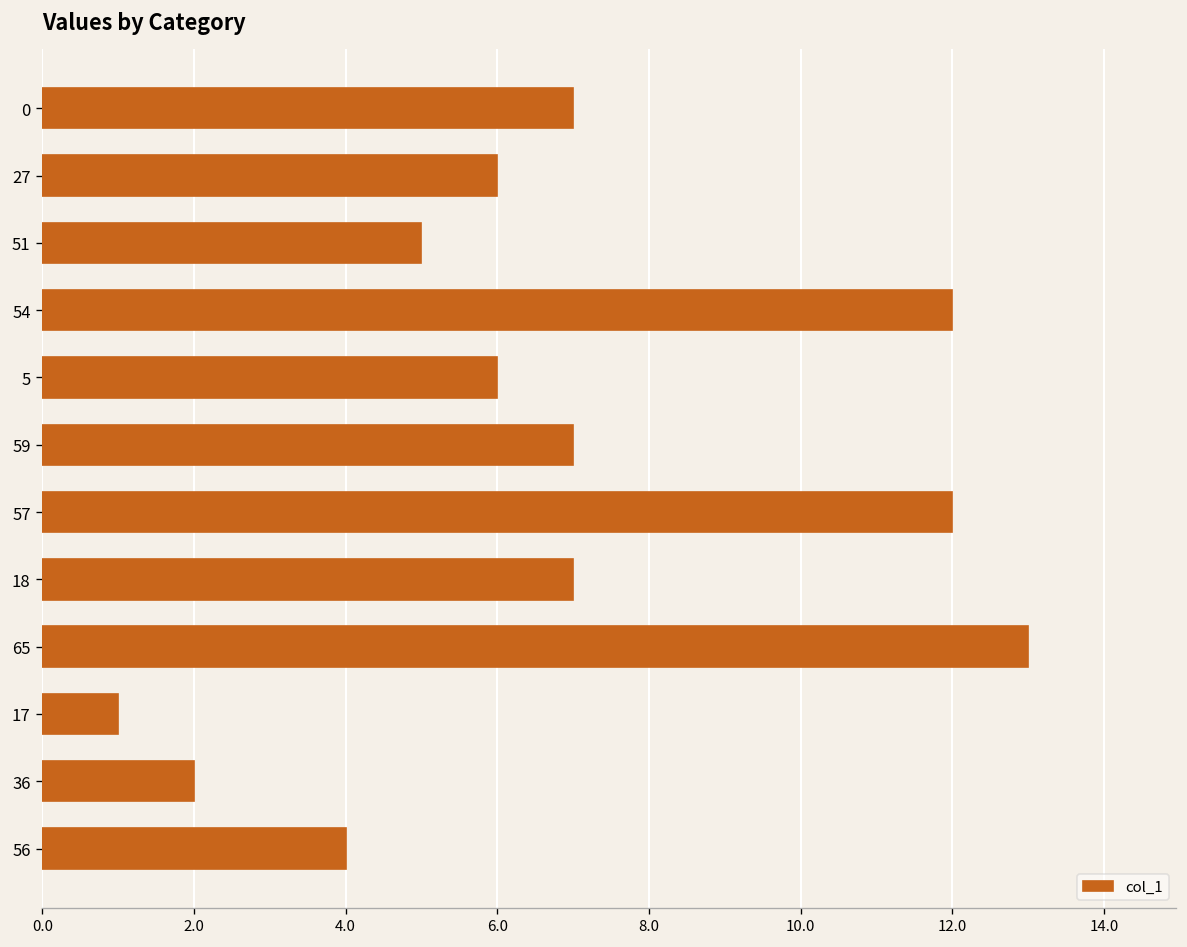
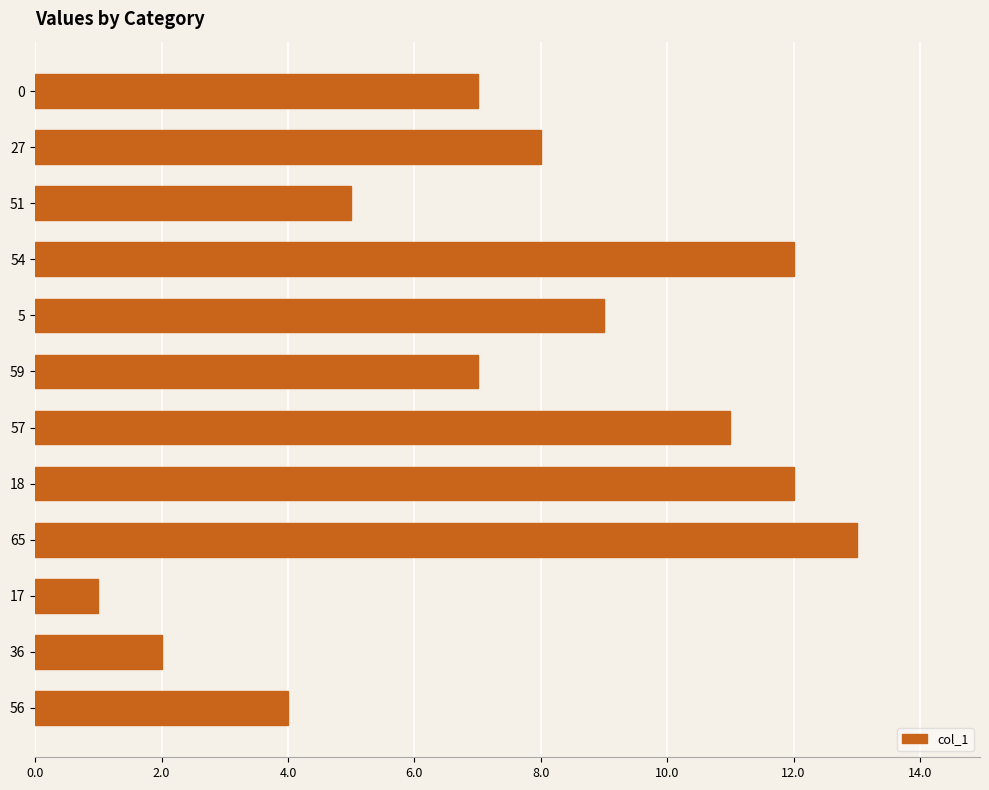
27: 6 -> 8
5: 6 -> 9
57: 12 -> 11
18: 7 -> 12
